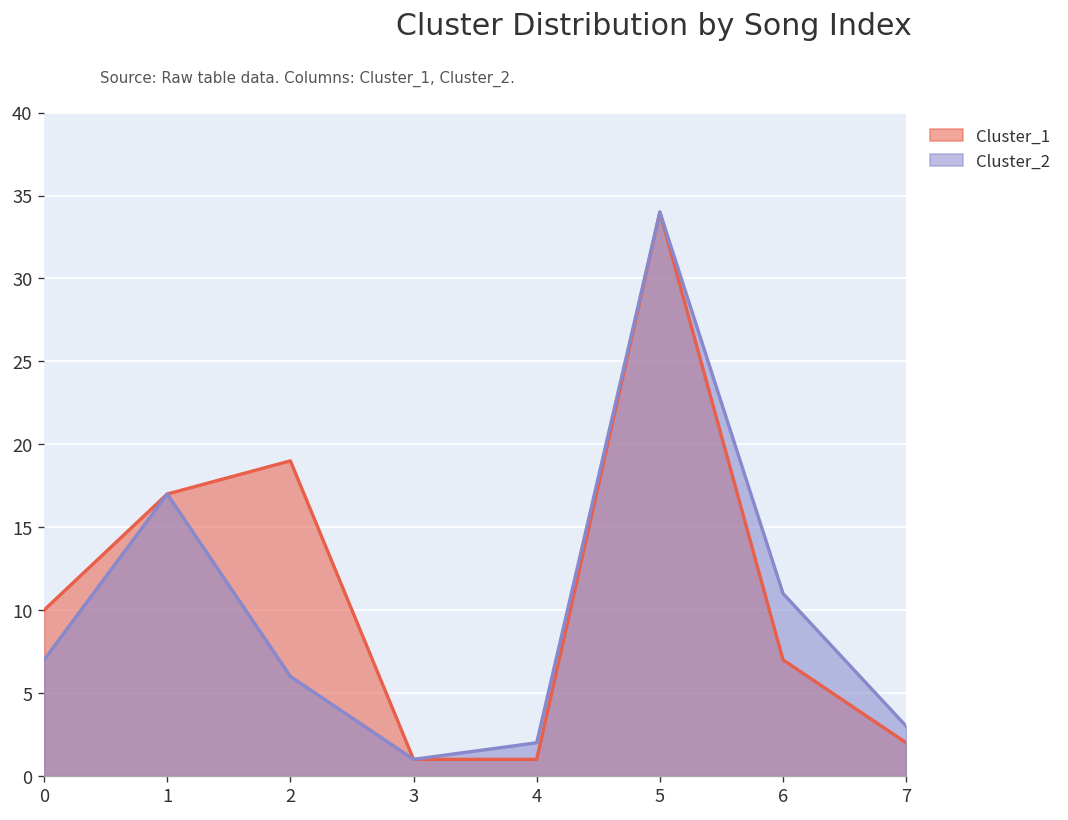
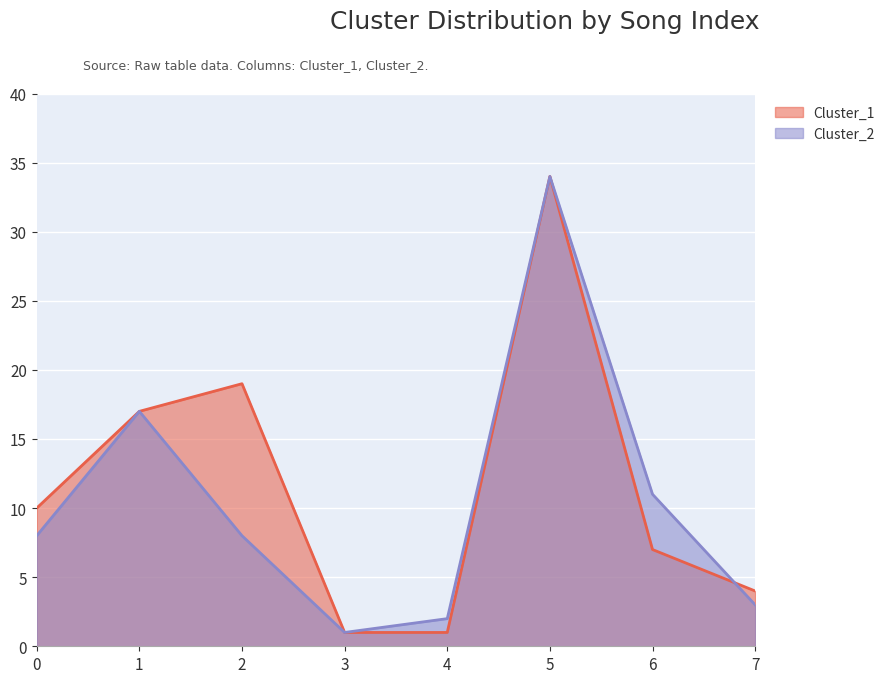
Cluster_2, 0: 7 -> 8
Cluster_2, 2: 6 -> 8
Cluster_1, 7: 2 -> 4
